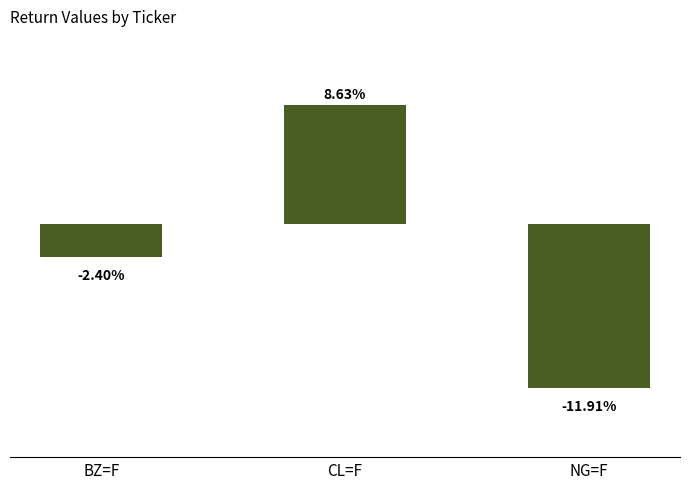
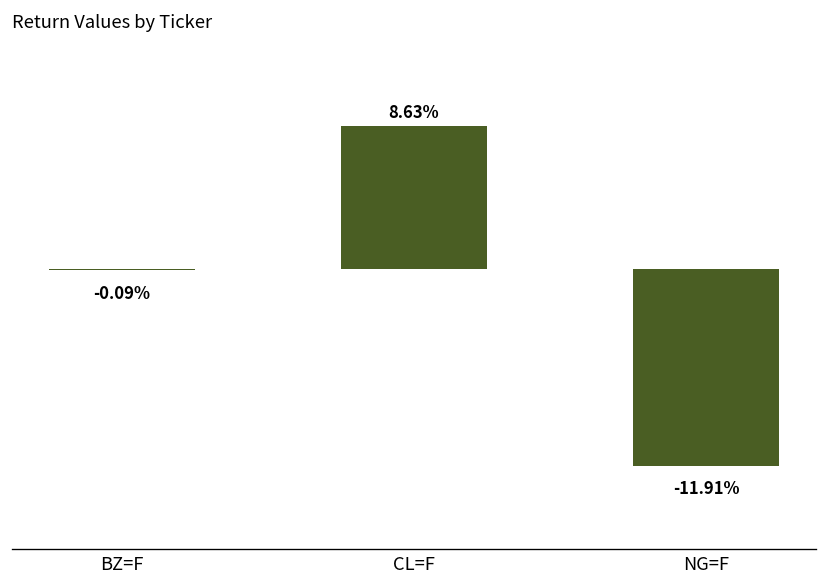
BZ=F: -2.40% -> -0.09%
